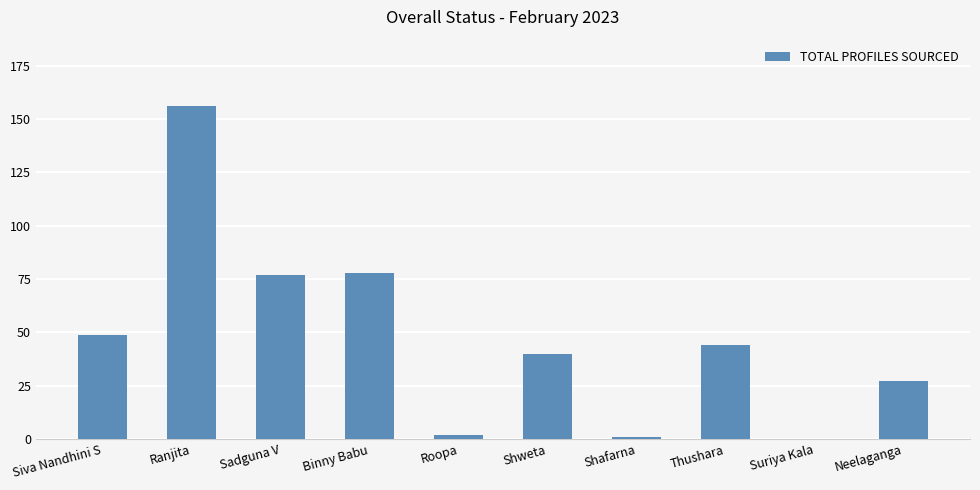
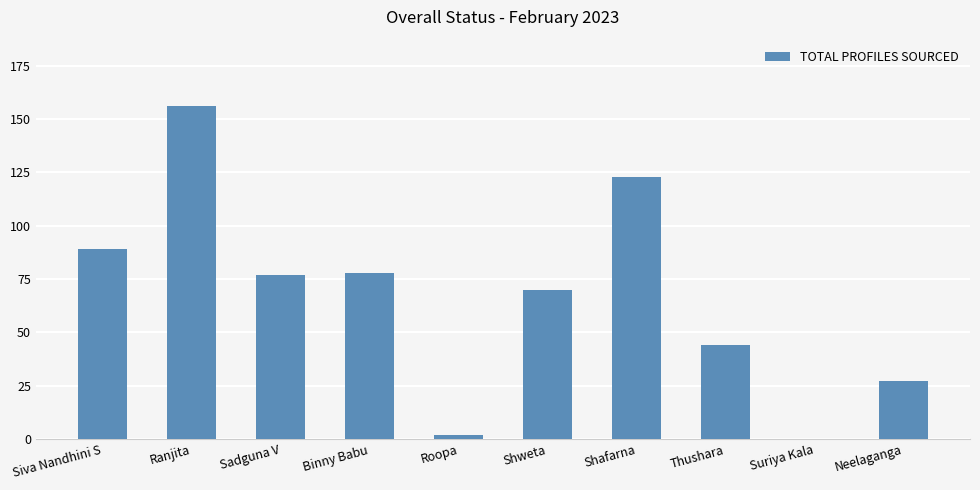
Siva Nandhini S: 49 -> 89
Shweta: 40 -> 70
Shafarna: 1 -> 123
